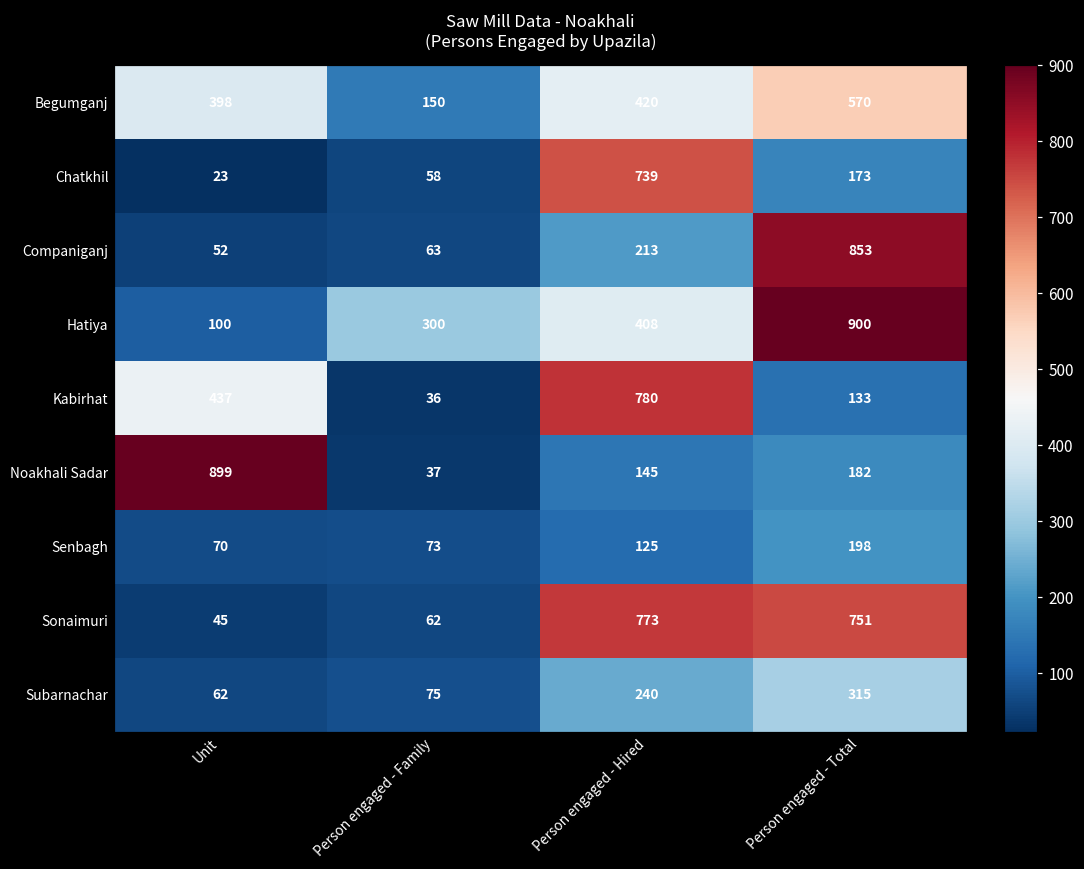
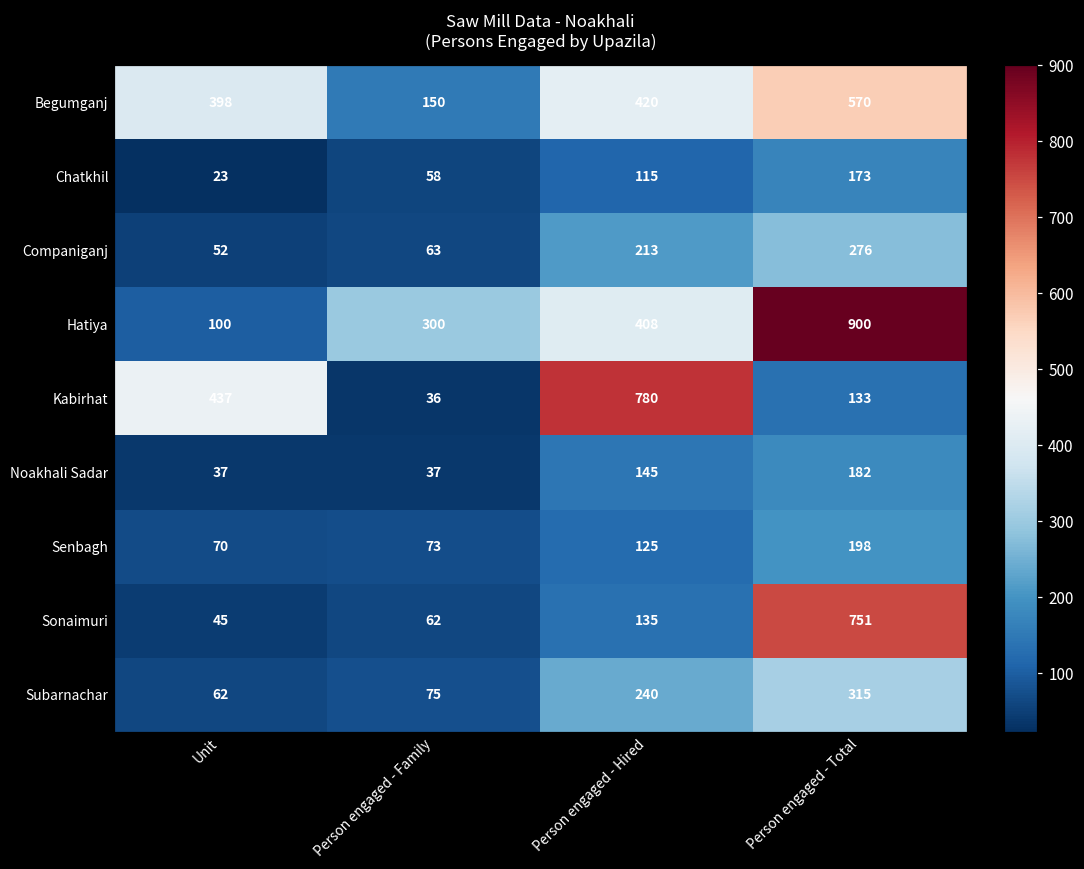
Chatkhil, Person engaged - Hired: 739 -> 115
Companiganj, Person engaged - Total: 853 -> 276
Noakhali Sadar, Unit: 899 -> 37
Sonaimuri, Person engaged - Hired: 773 -> 135
